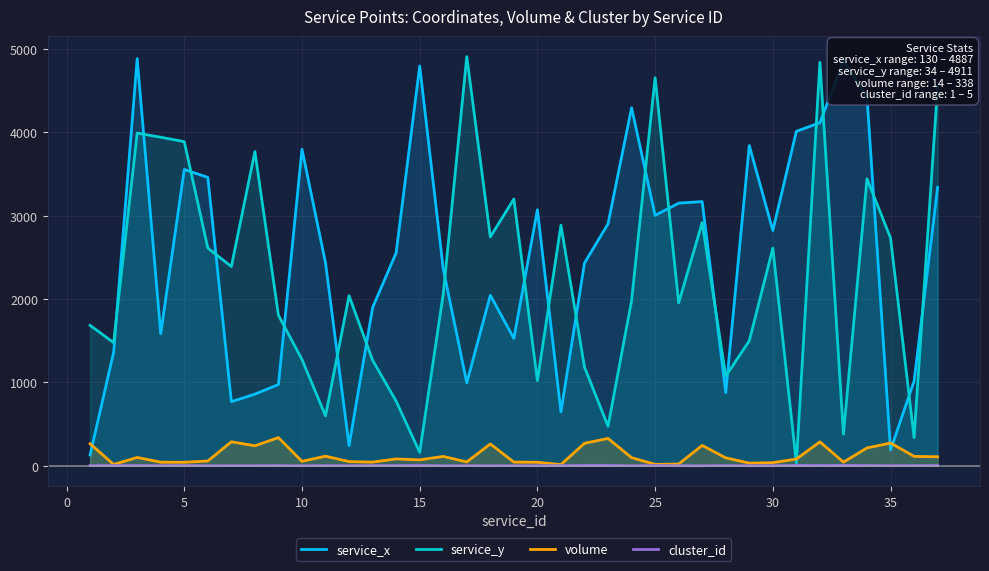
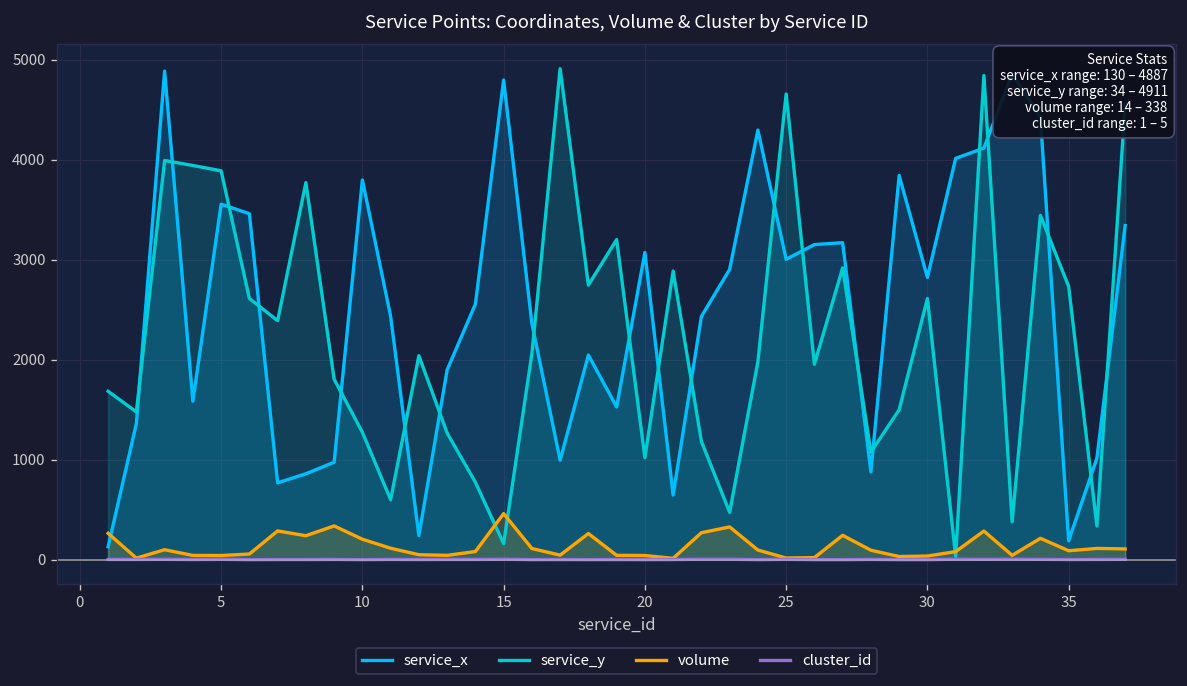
volume, 10: 100 -> 200
volume, 15: 100 -> 500
volume, 35: 300 -> 100
